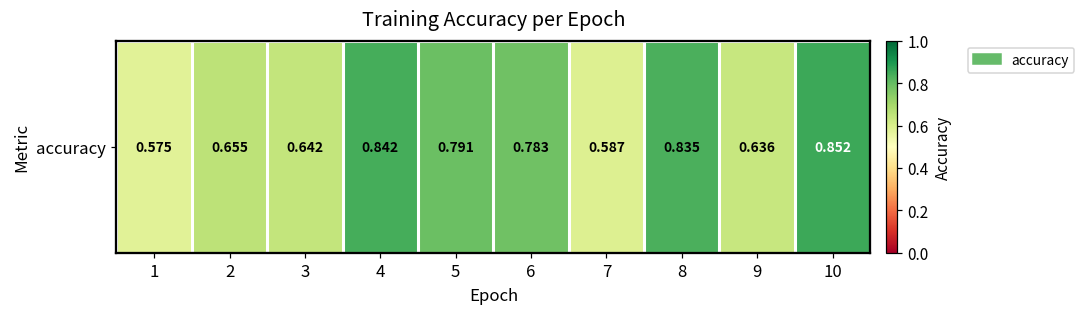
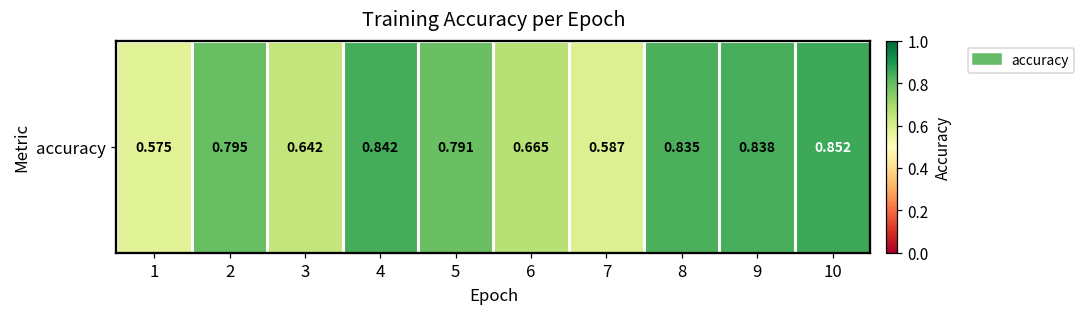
accuracy, 2: 0.655 -> 0.795
accuracy, 6: 0.783 -> 0.665
accuracy, 9: 0.636 -> 0.838
